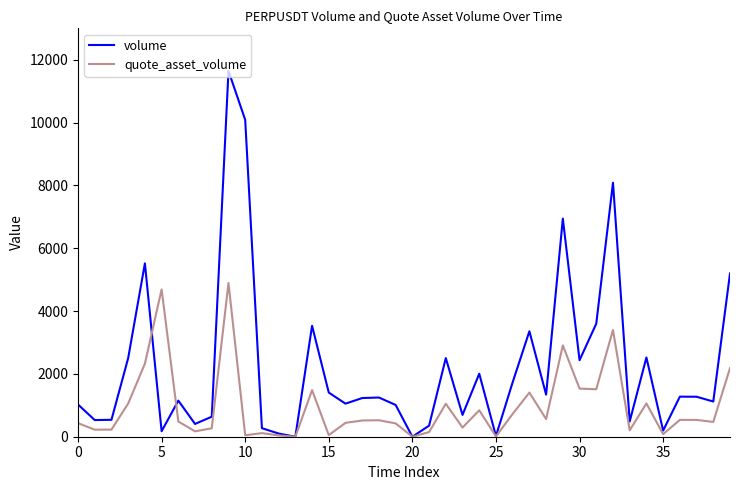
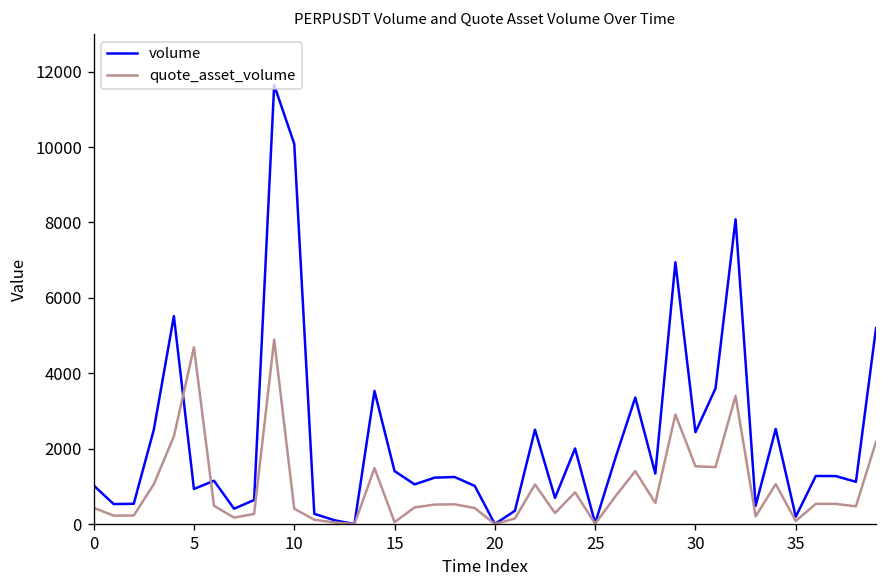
volume, 5: 200 -> 900
quote_asset_volume, 10: 0 -> 400
